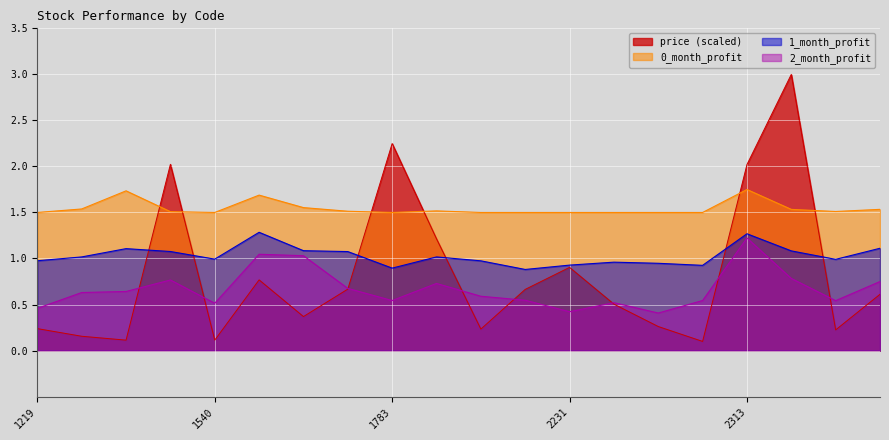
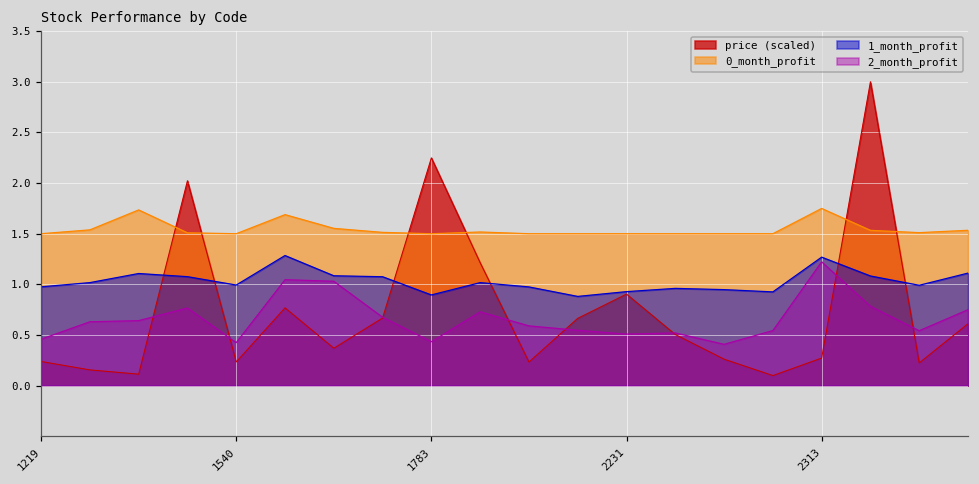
price (scaled), 1540: 0.1 -> 0.2
2_month_profit, 1540: 0.5 -> 0.4
2_month_profit, 1783: 0.5 -> 0.4
2_month_profit, 2231: 0.4 -> 0.5
price (scaled), 2313: 2.0 -> 0.3
